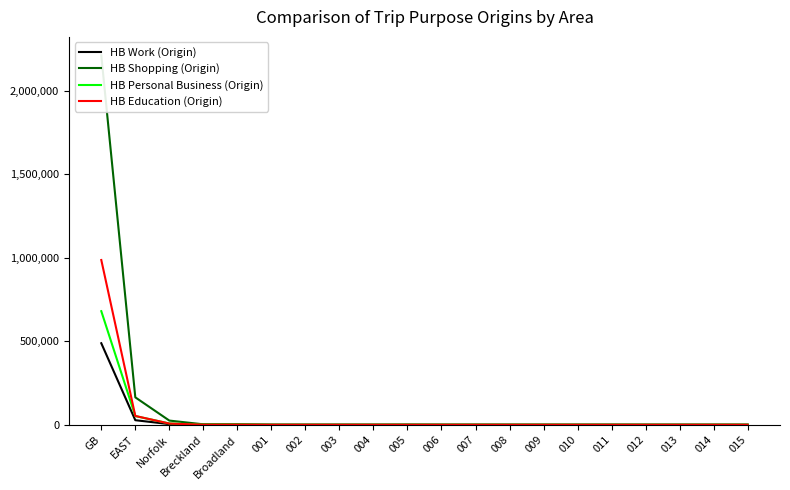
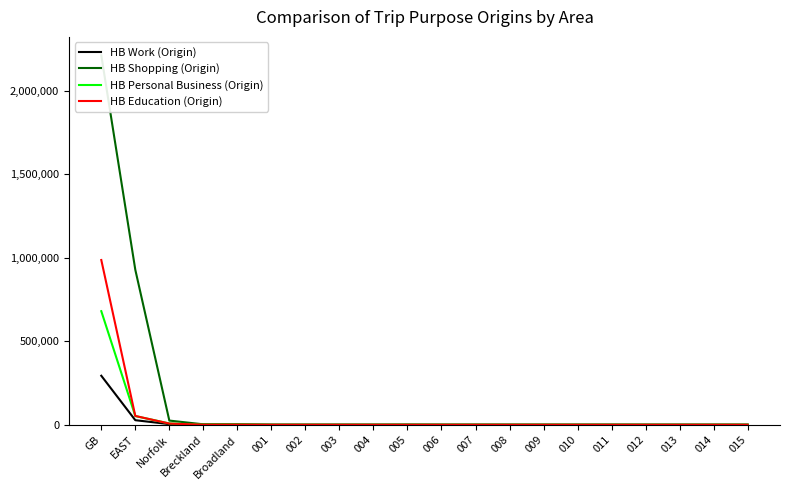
HB Work (Origin), GB: 490,000 -> 290,000
HB Shopping (Origin), EAST: 160,000 -> 930,000
